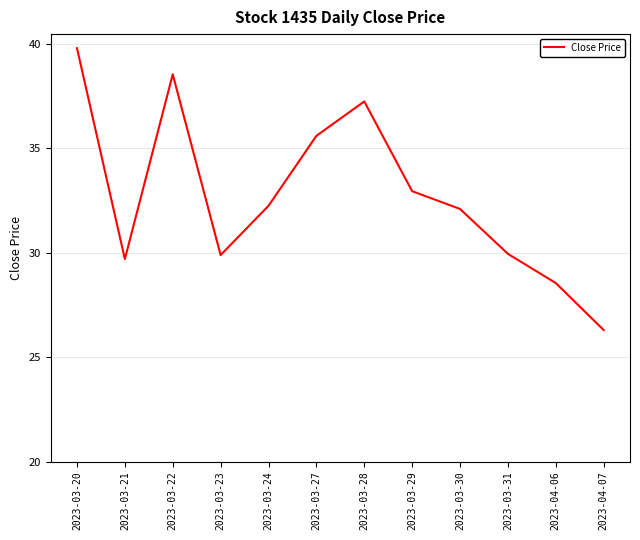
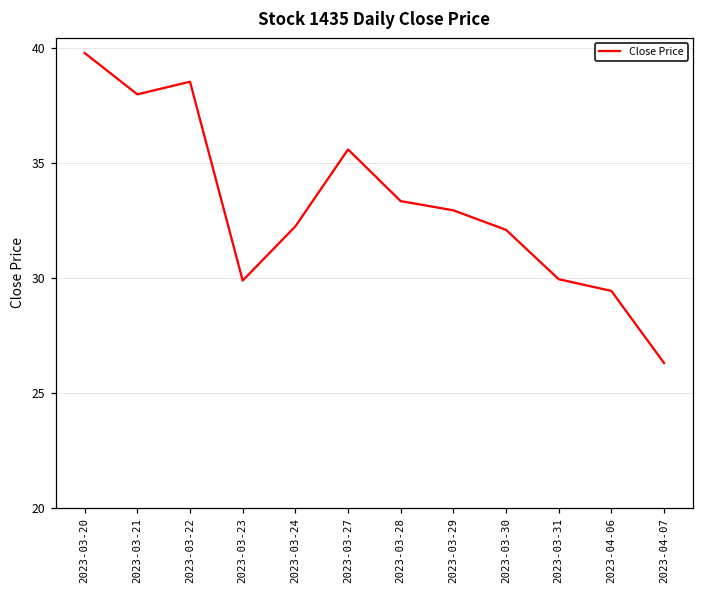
2023-03-21: 29.7 -> 38.0
2023-03-28: 37.3 -> 33.4
2023-04-06: 28.6 -> 29.4
